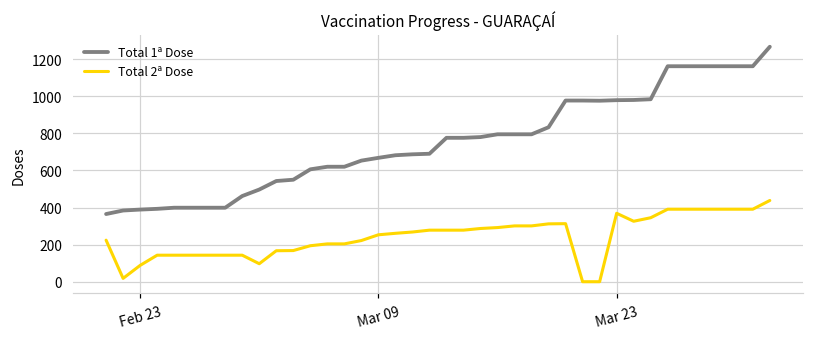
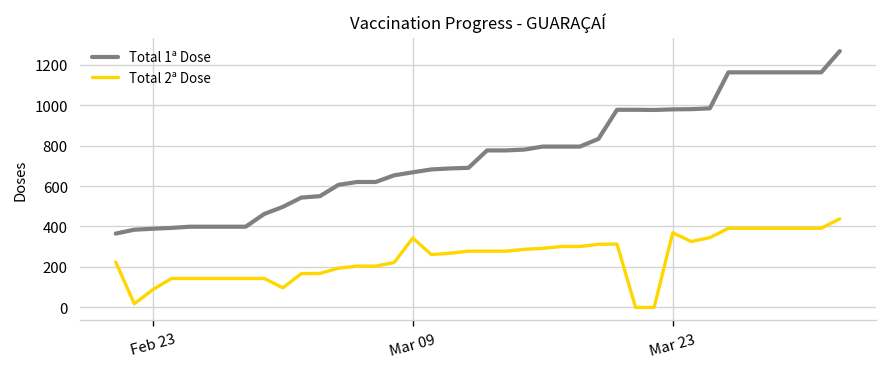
Total 2ª Dose, Mar 09: 250 -> 340
